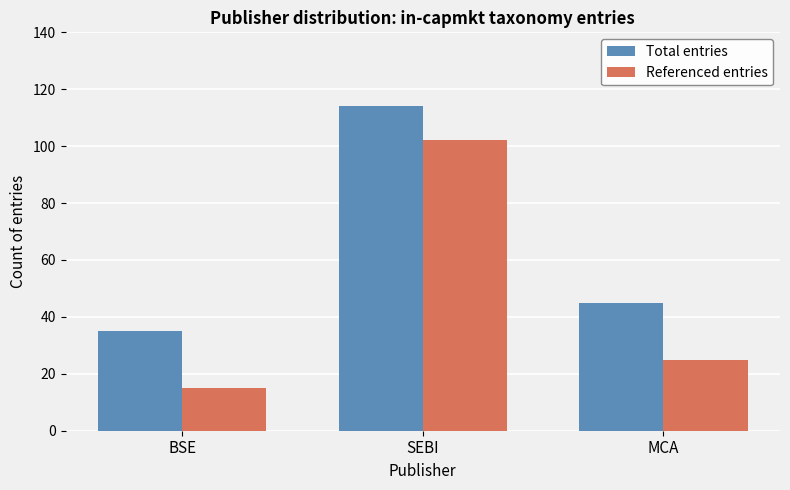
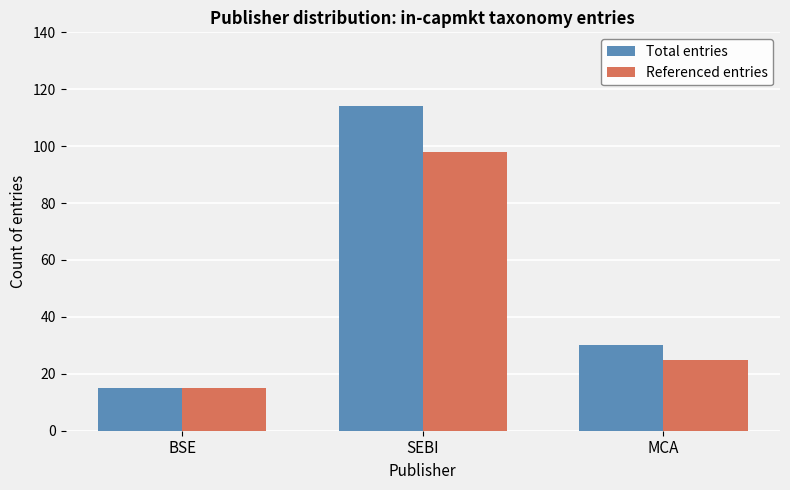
Total entries, BSE: 35 -> 15
Referenced entries, SEBI: 102 -> 98
Total entries, MCA: 45 -> 30
